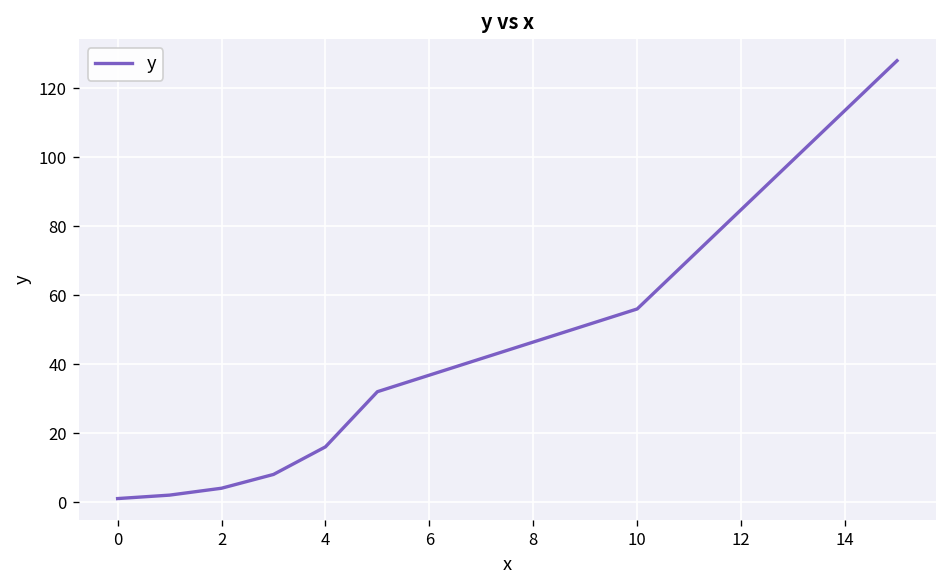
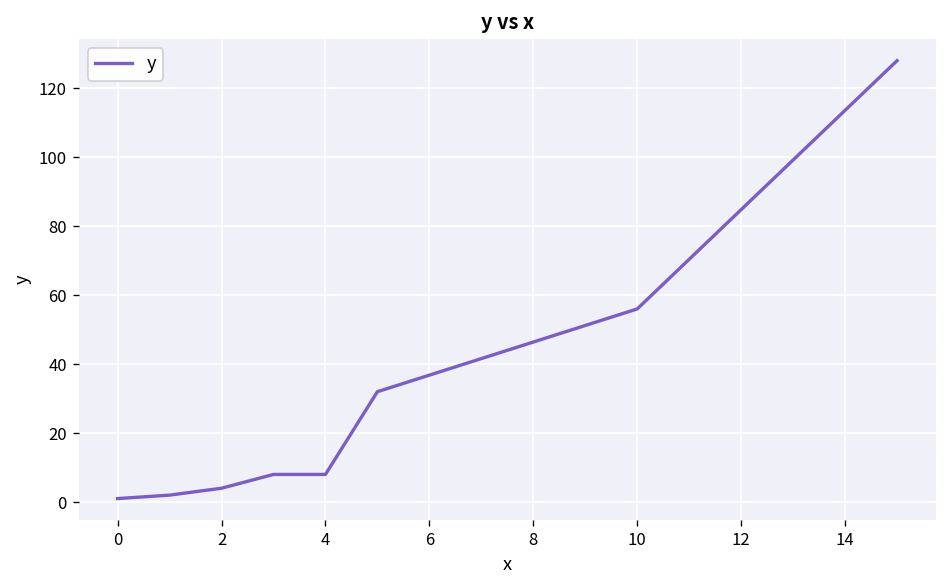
4: 16 -> 8
